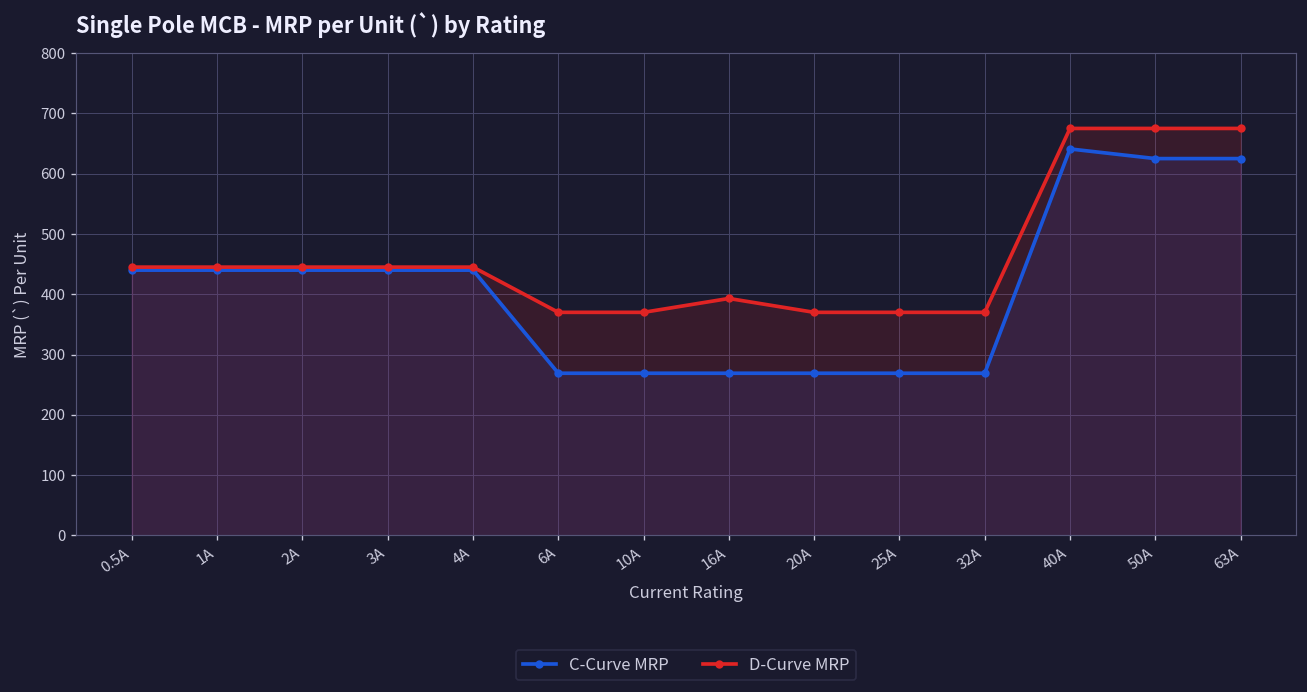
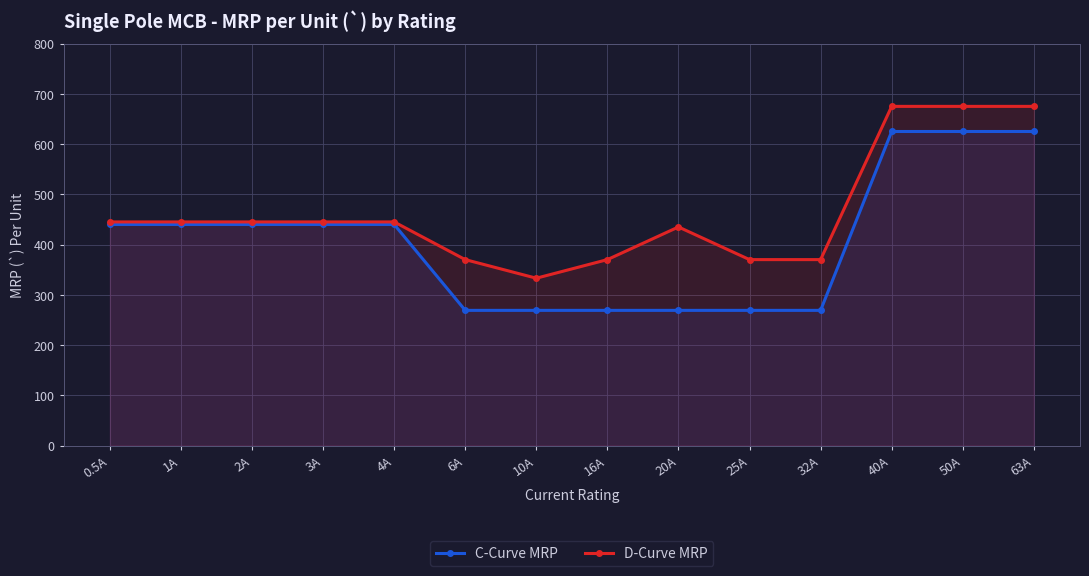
D-Curve MRP, 10A: 370 -> 330
D-Curve MRP, 16A: 390 -> 370
D-Curve MRP, 20A: 370 -> 440
C-Curve MRP, 40A: 640 -> 630
